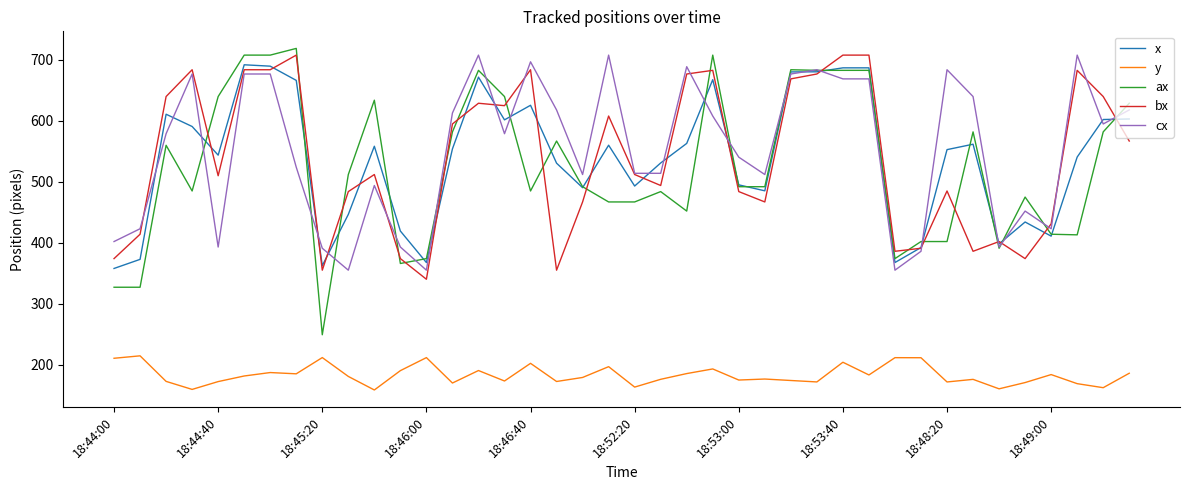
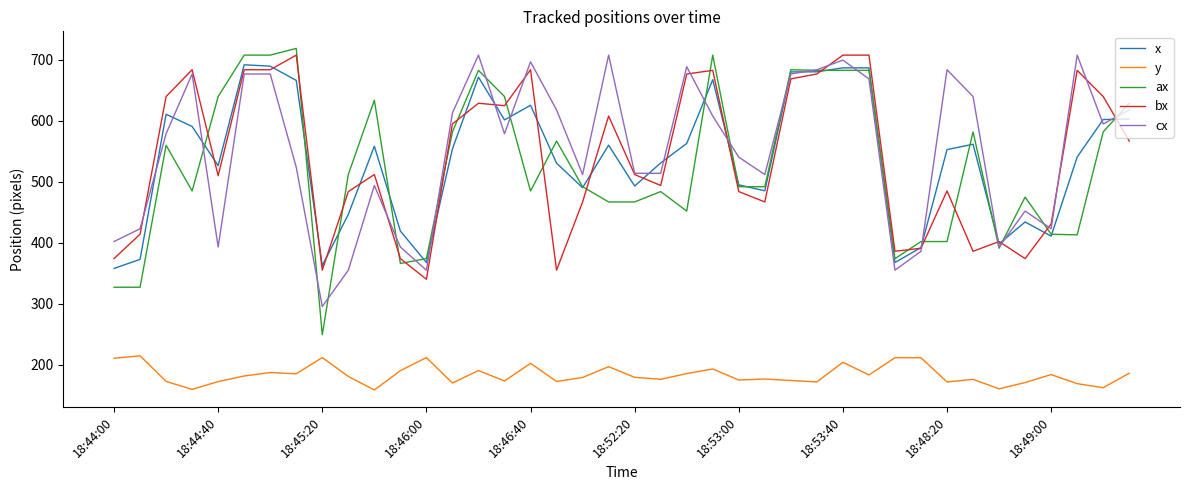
x, 18:44:40: 540 -> 530
cx, 18:45:20: 390 -> 300
y, 18:52:20: 160 -> 180
cx, 18:53:40: 670 -> 700
